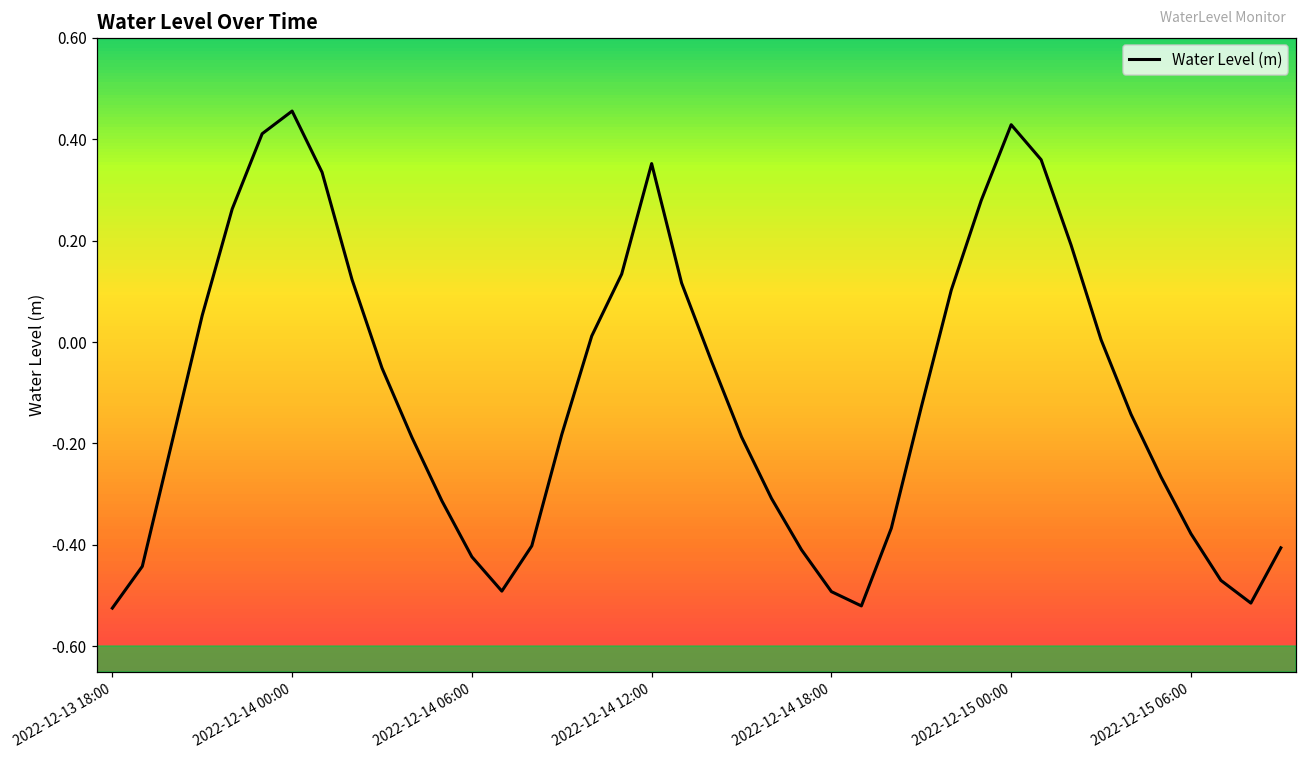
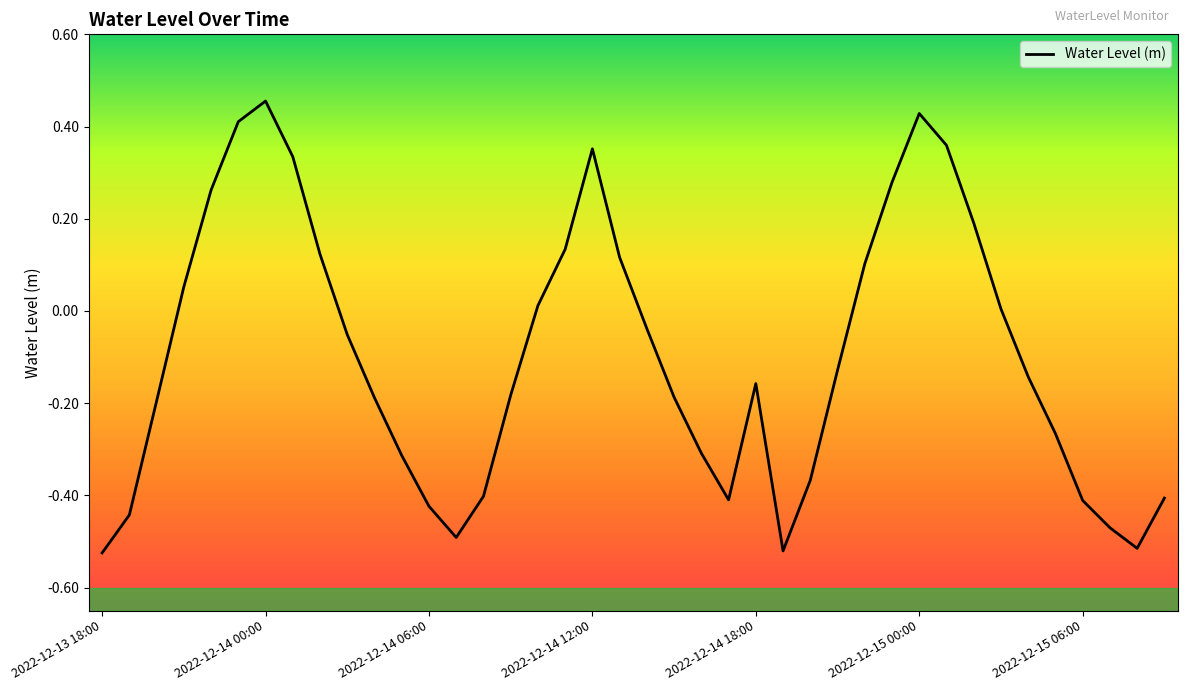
2022-12-14 18:00: -0.49 -> -0.16
2022-12-15 06:00: -0.38 -> -0.41
